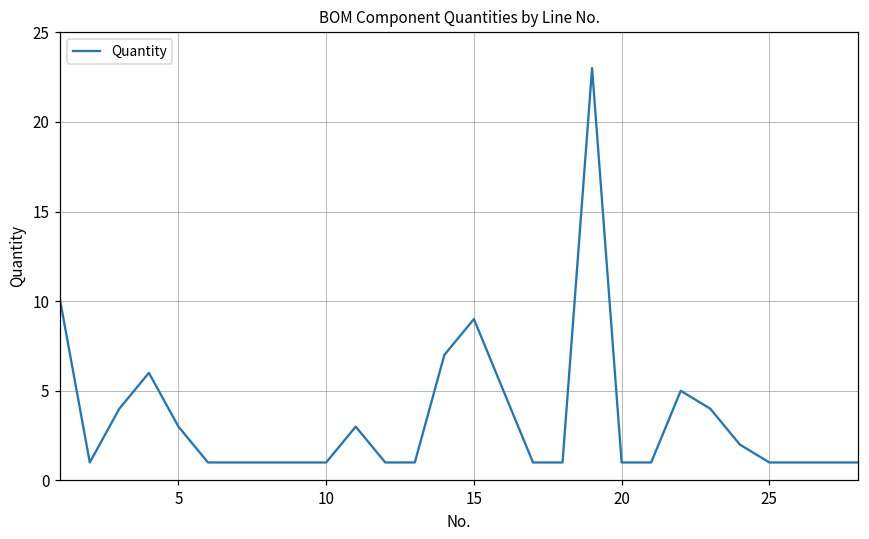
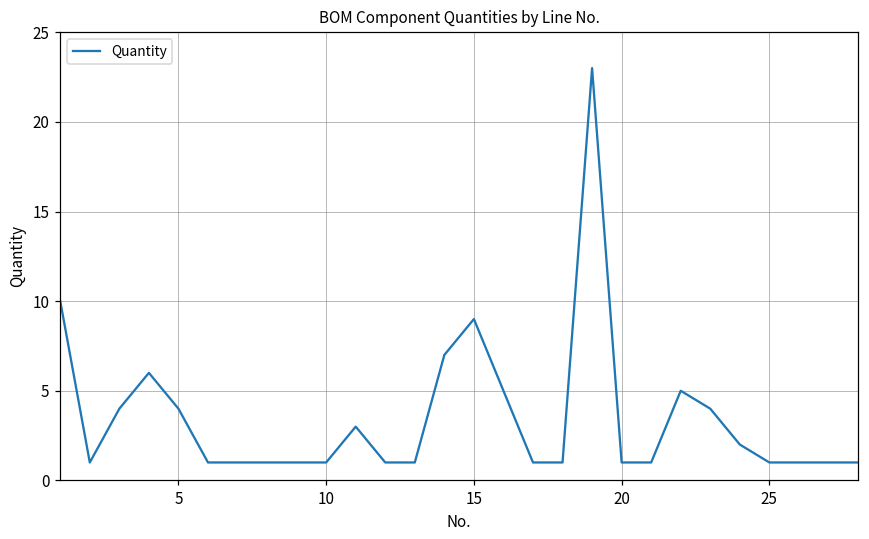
5: 3 -> 4
